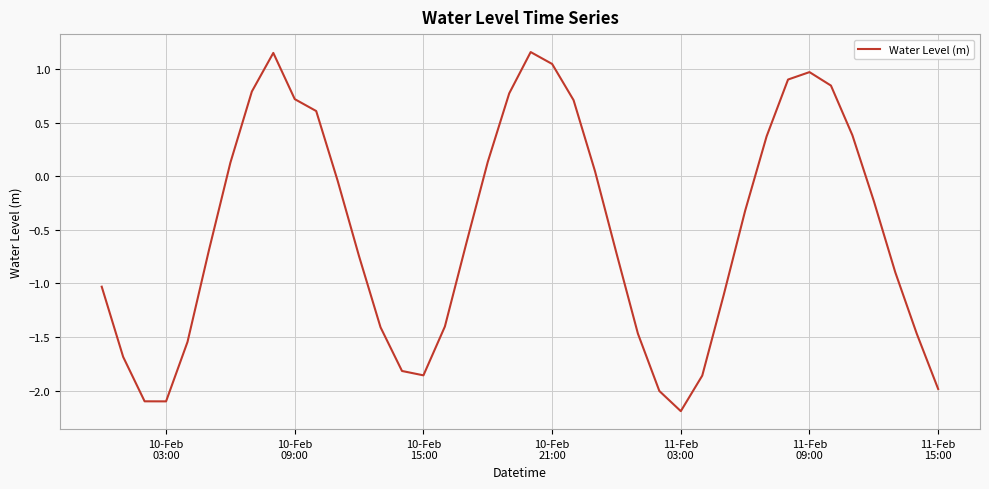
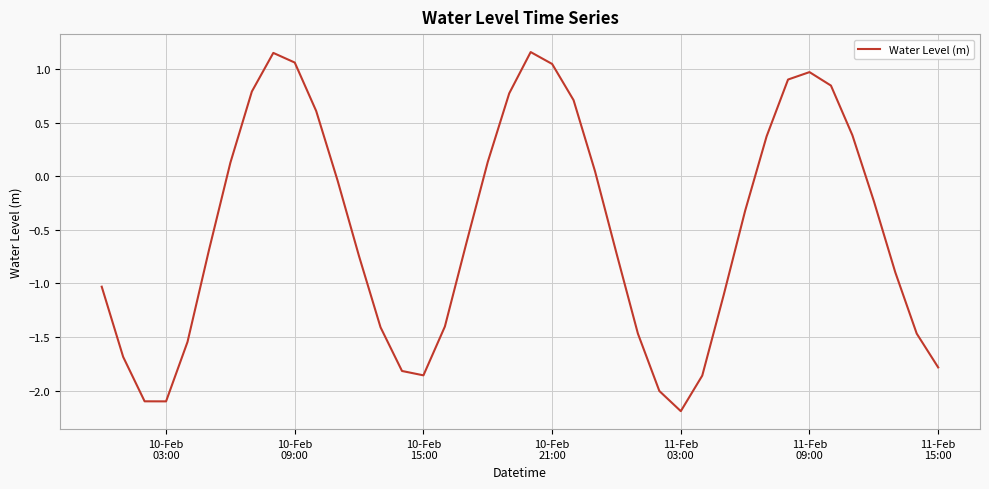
10-Feb 09:00: 0.72 -> 1.06
11-Feb 15:00: -1.99 -> -1.78
